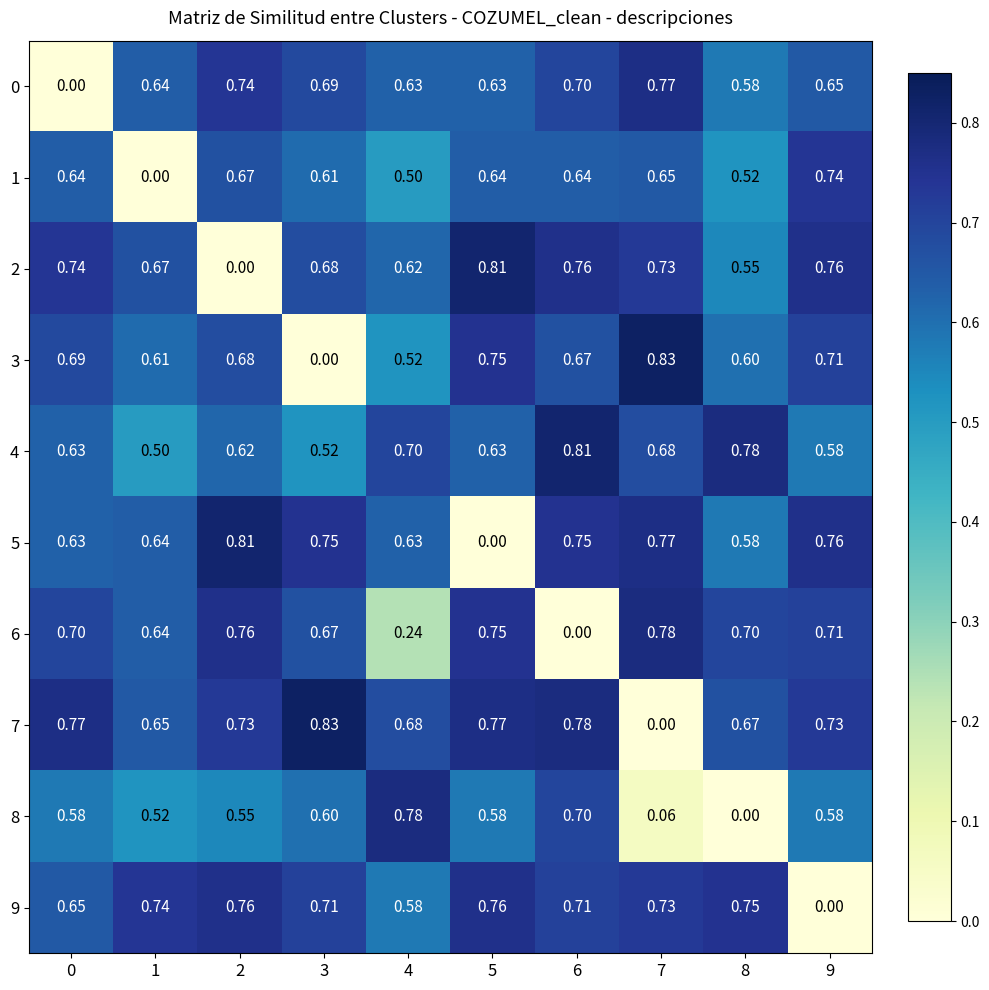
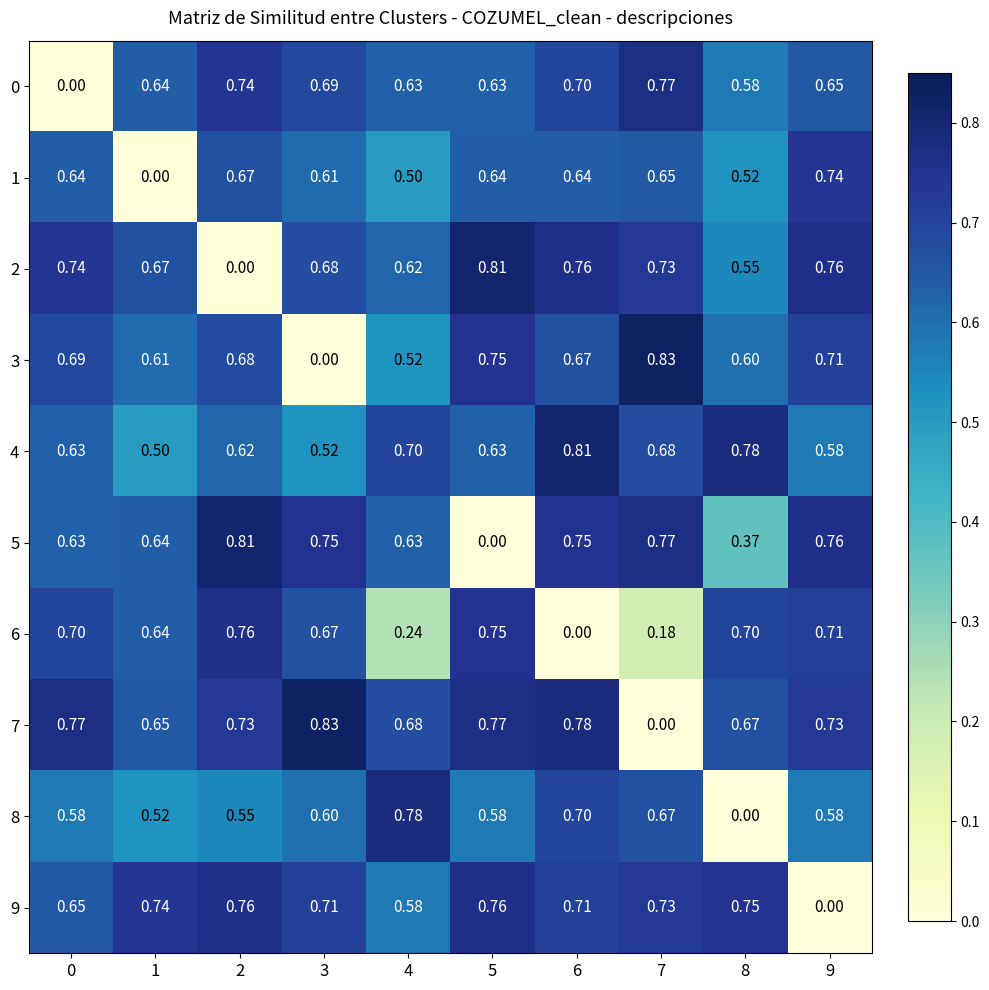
5, 8: 0.58 -> 0.37
6, 7: 0.78 -> 0.18
8, 7: 0.06 -> 0.67
